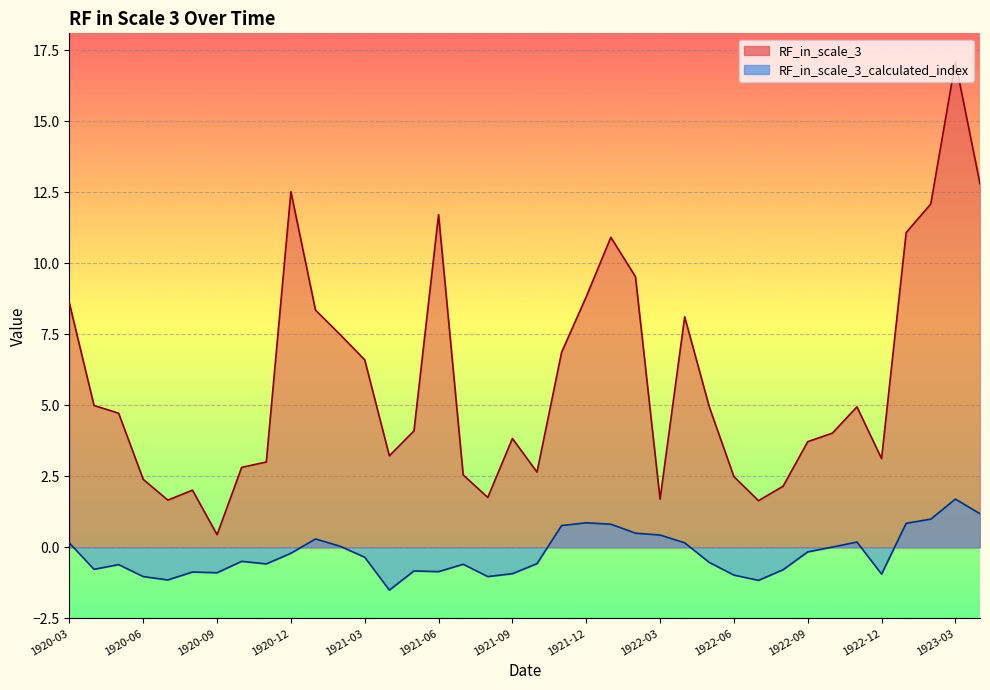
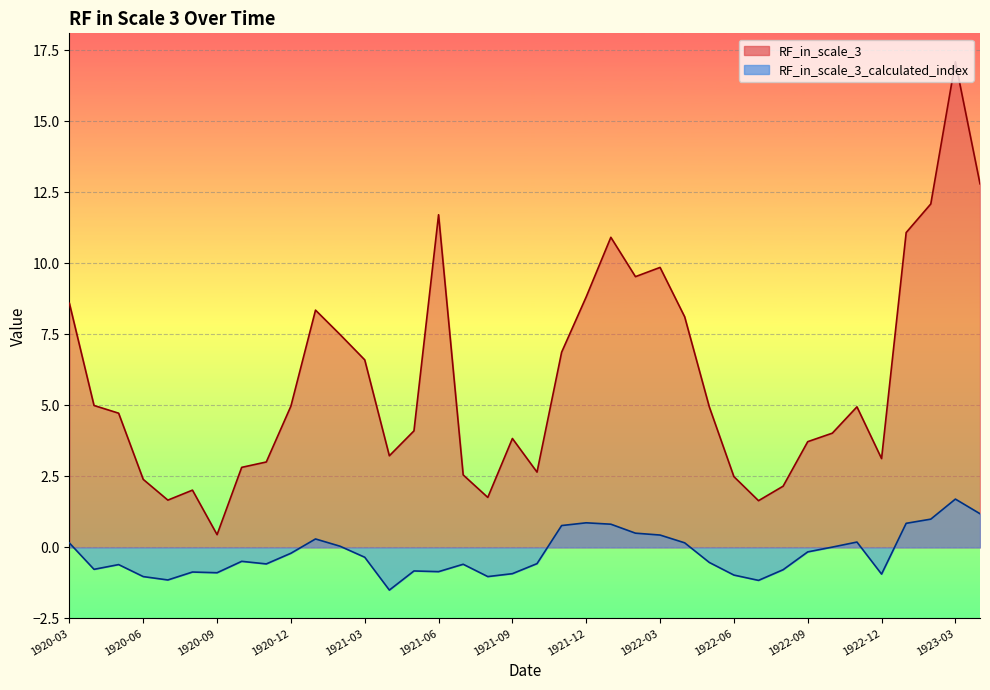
RF_in_scale_3, 1920-12: 12.5 -> 5.0
RF_in_scale_3, 1922-03: 1.7 -> 9.9
